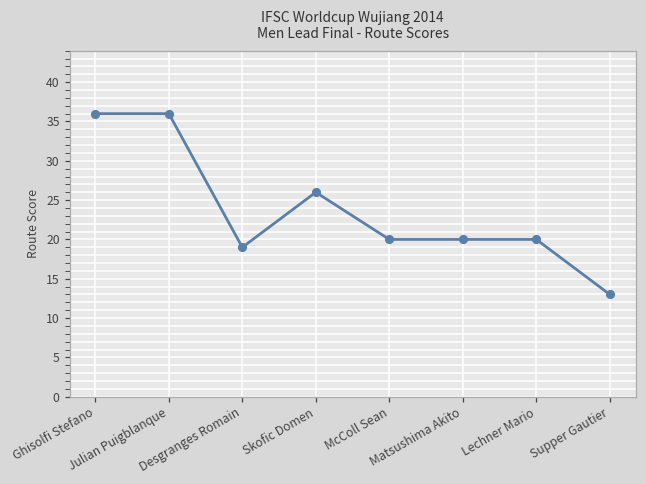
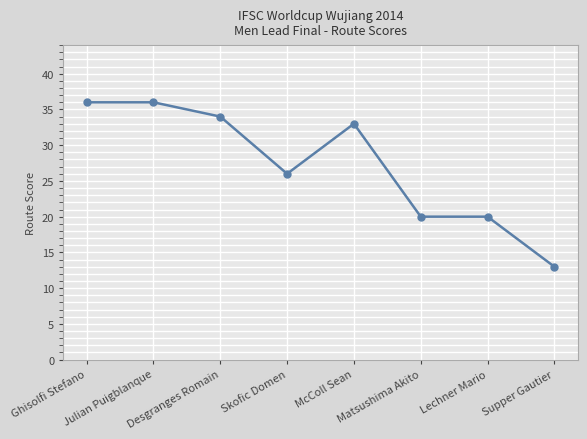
Desgranges Romain: 19 -> 34
McColl Sean: 20 -> 33
